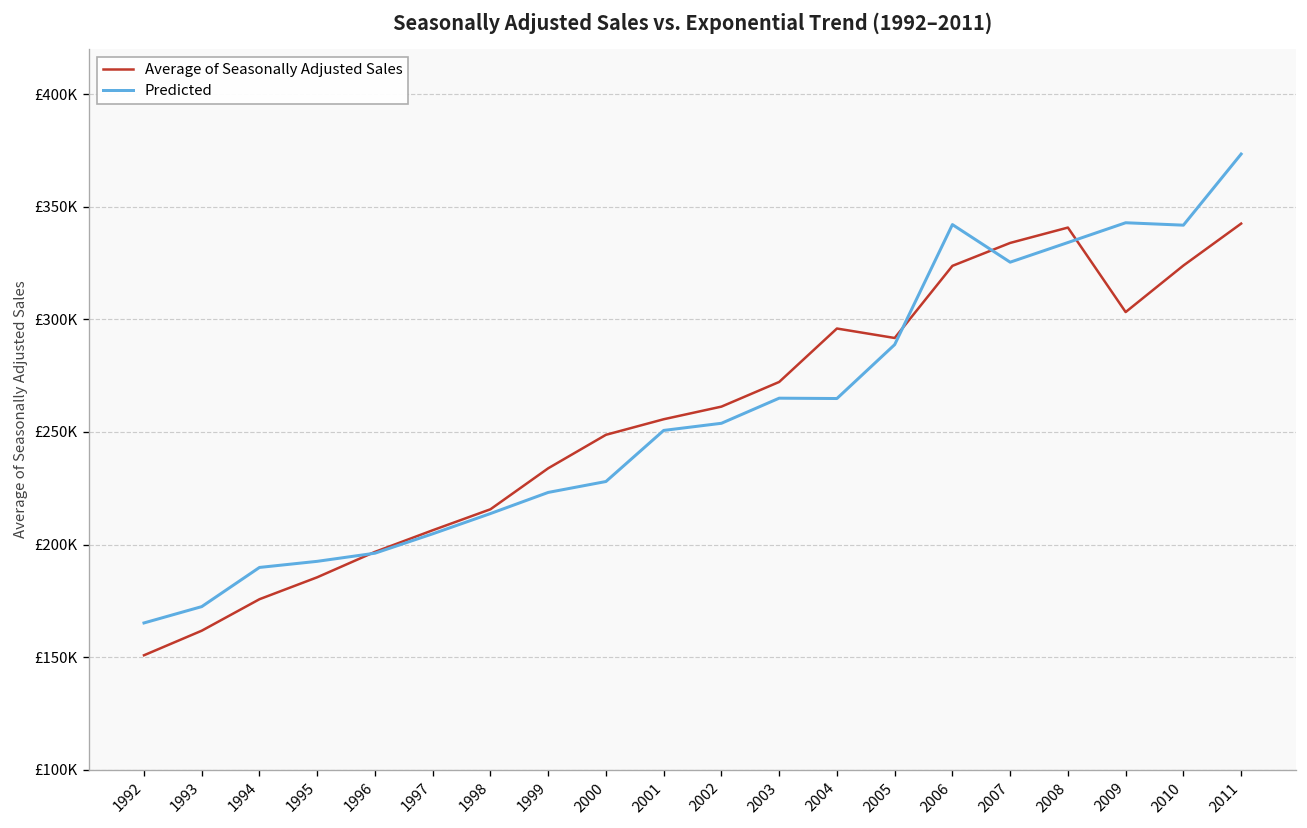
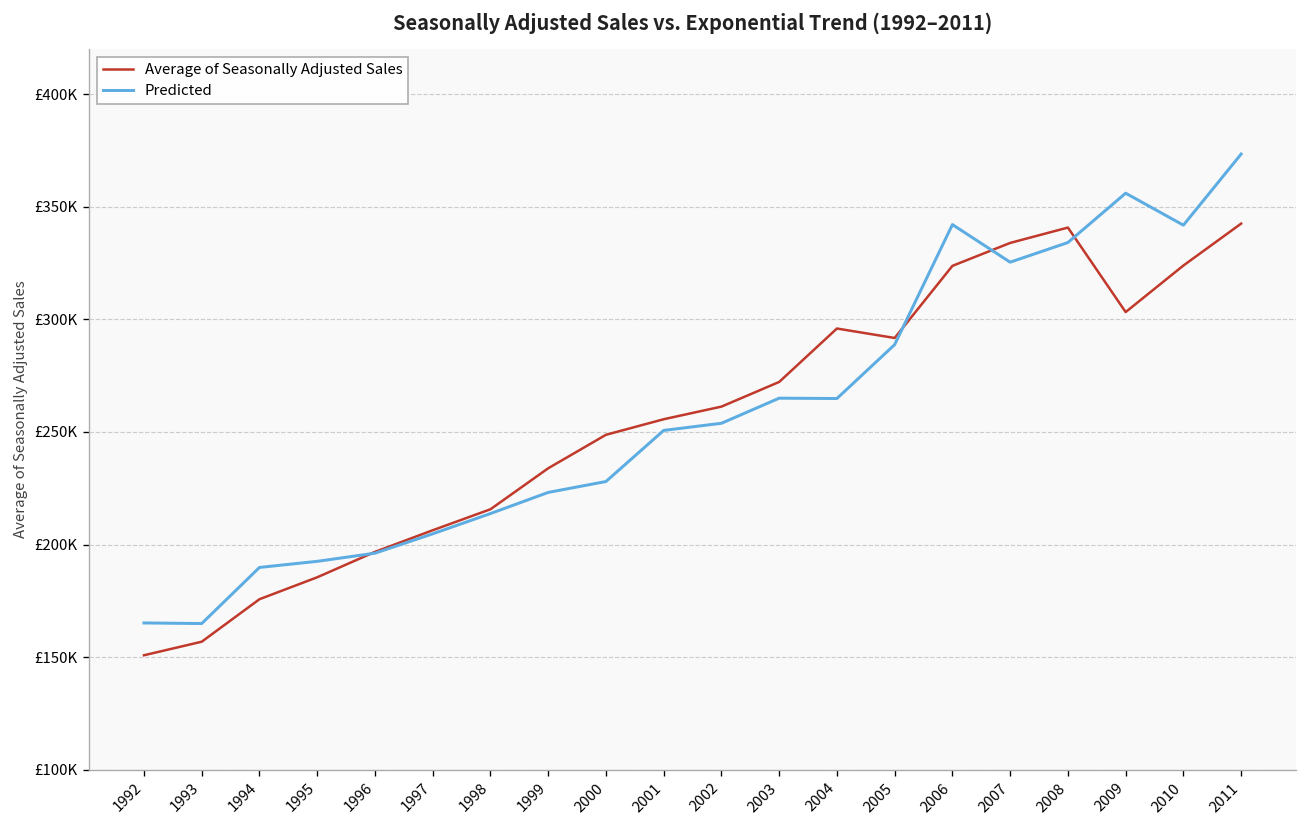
Average of Seasonally Adjusted Sales, 1993: £162000 -> £157000
Predicted, 1993: £172000 -> £165000
Predicted, 2009: £343000 -> £356000
